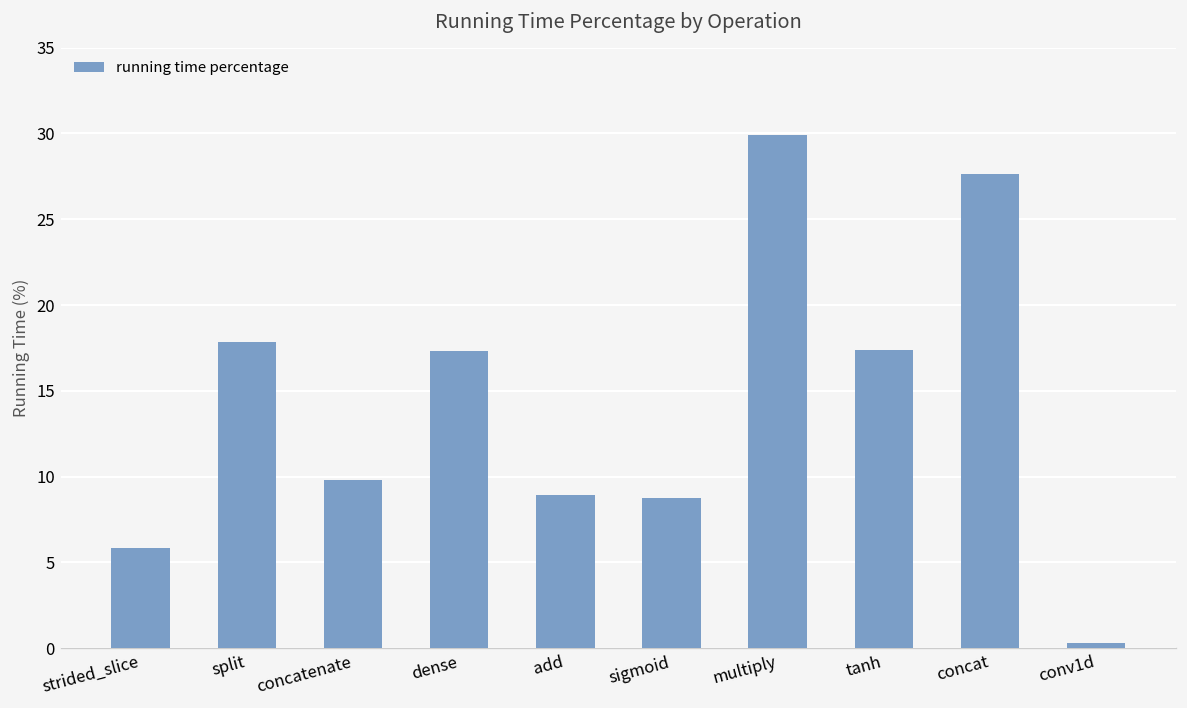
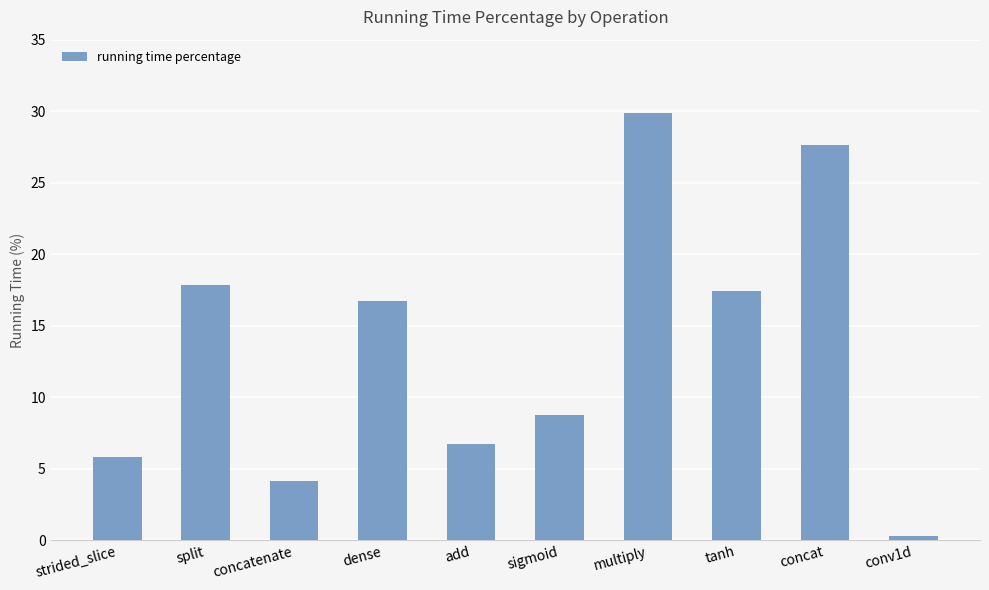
concatenate: 9.8 -> 4.2
dense: 17.3 -> 16.7
add: 8.9 -> 6.7
